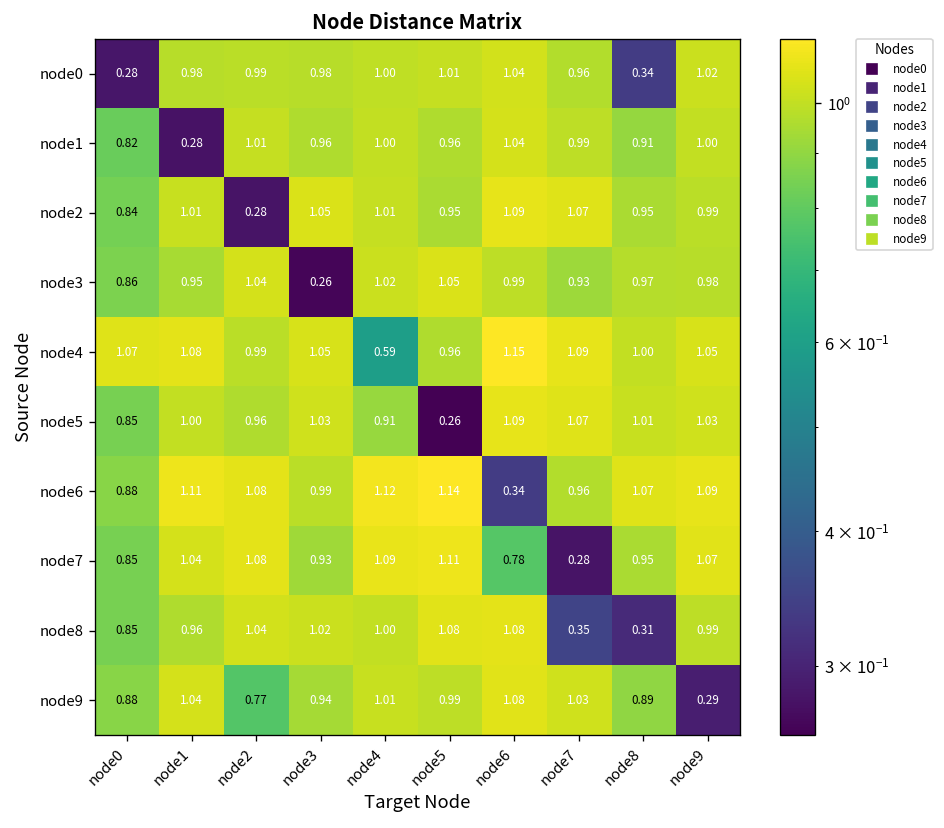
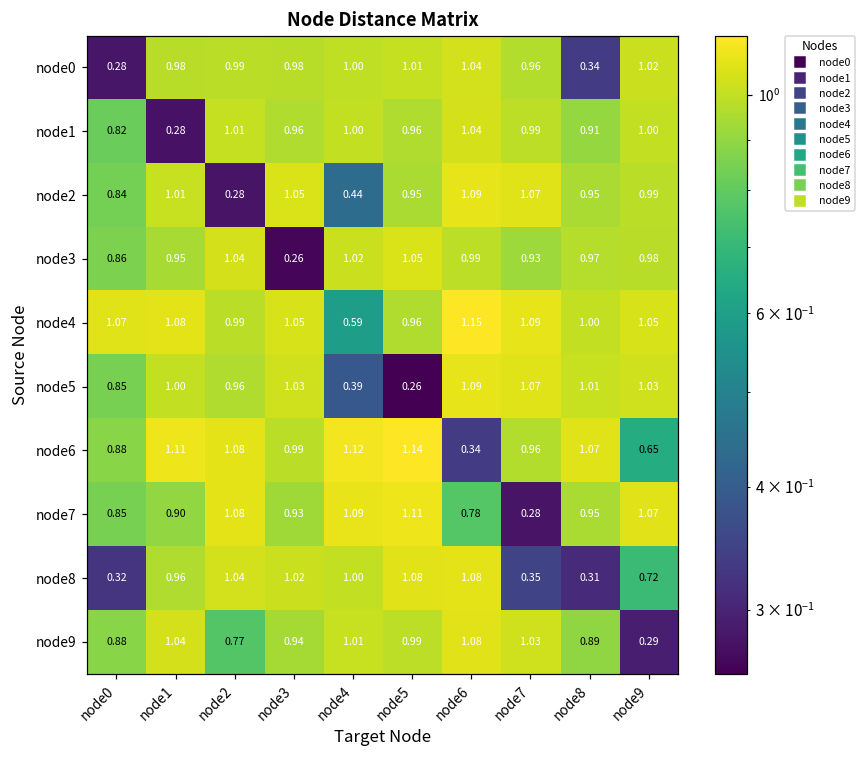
node2, node4: 1.01 -> 0.44
node5, node4: 0.91 -> 0.39
node6, node9: 1.09 -> 0.65
node7, node1: 1.04 -> 0.90
node8, node0: 0.85 -> 0.32
node8, node9: 0.99 -> 0.72
